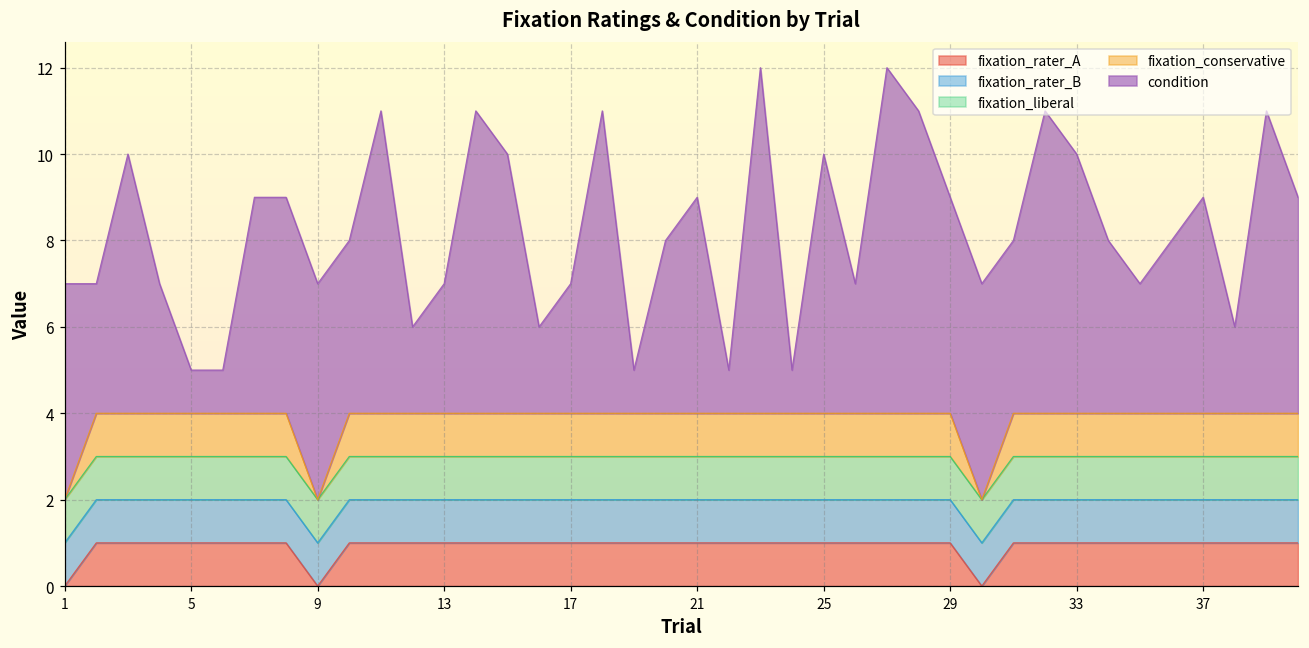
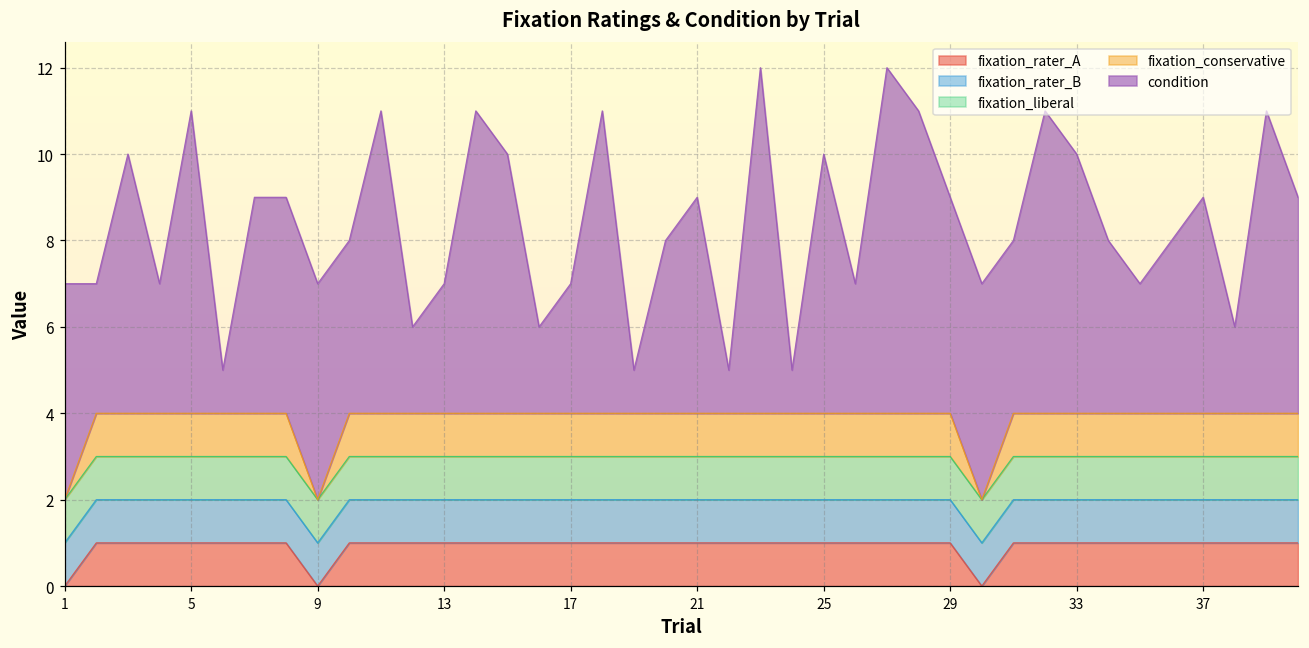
condition, 5: 1 -> 7
